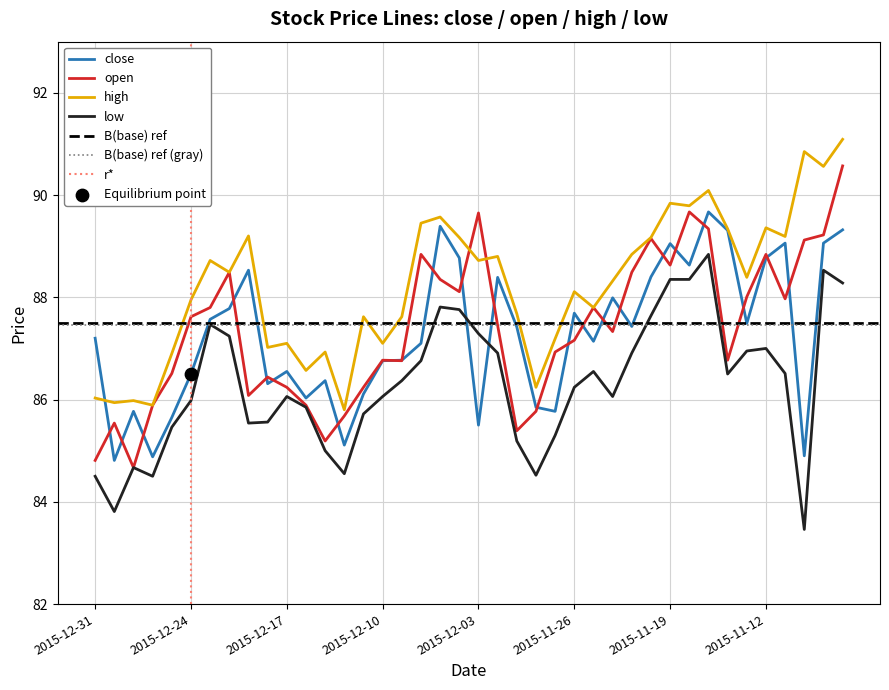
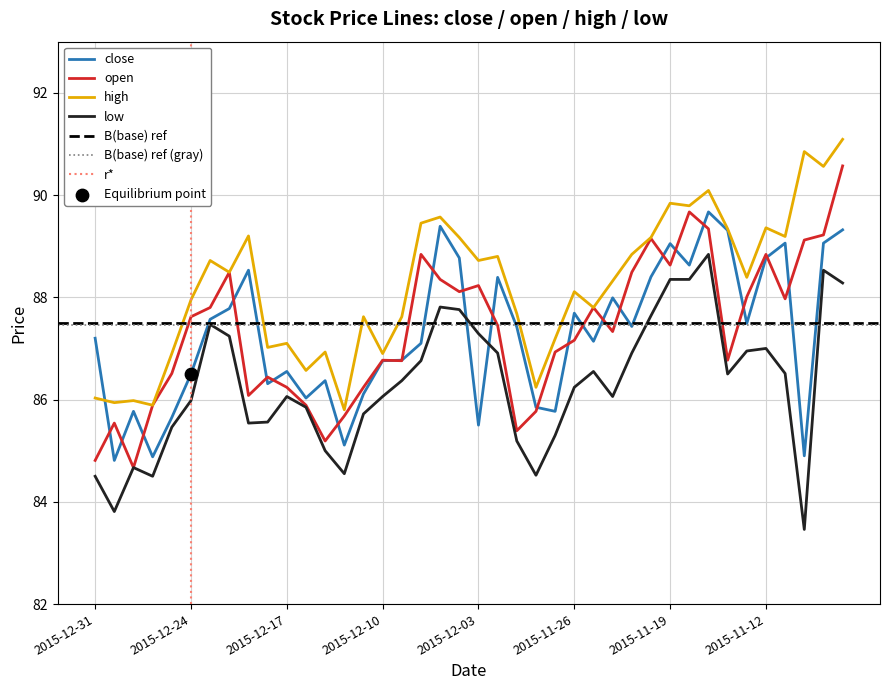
high, 2015-12-10: 87.1 -> 86.9
open, 2015-12-03: 89.7 -> 88.2
